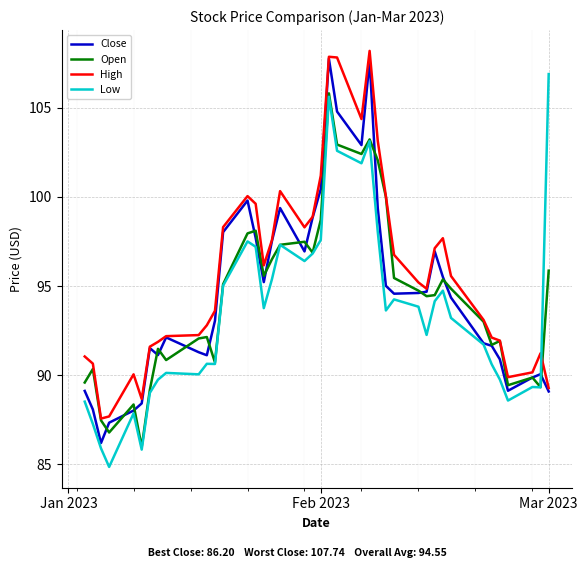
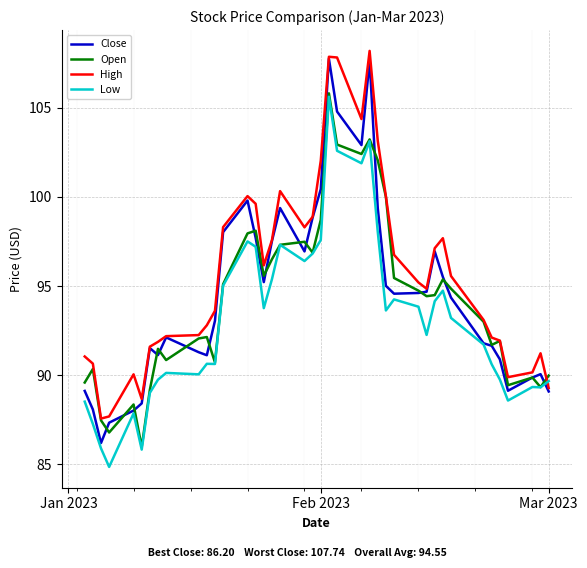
High, Feb 2023: 101.2 -> 102.0
Open, Mar 2023: 95.9 -> 90.0
Low, Mar 2023: 106.9 -> 89.7
